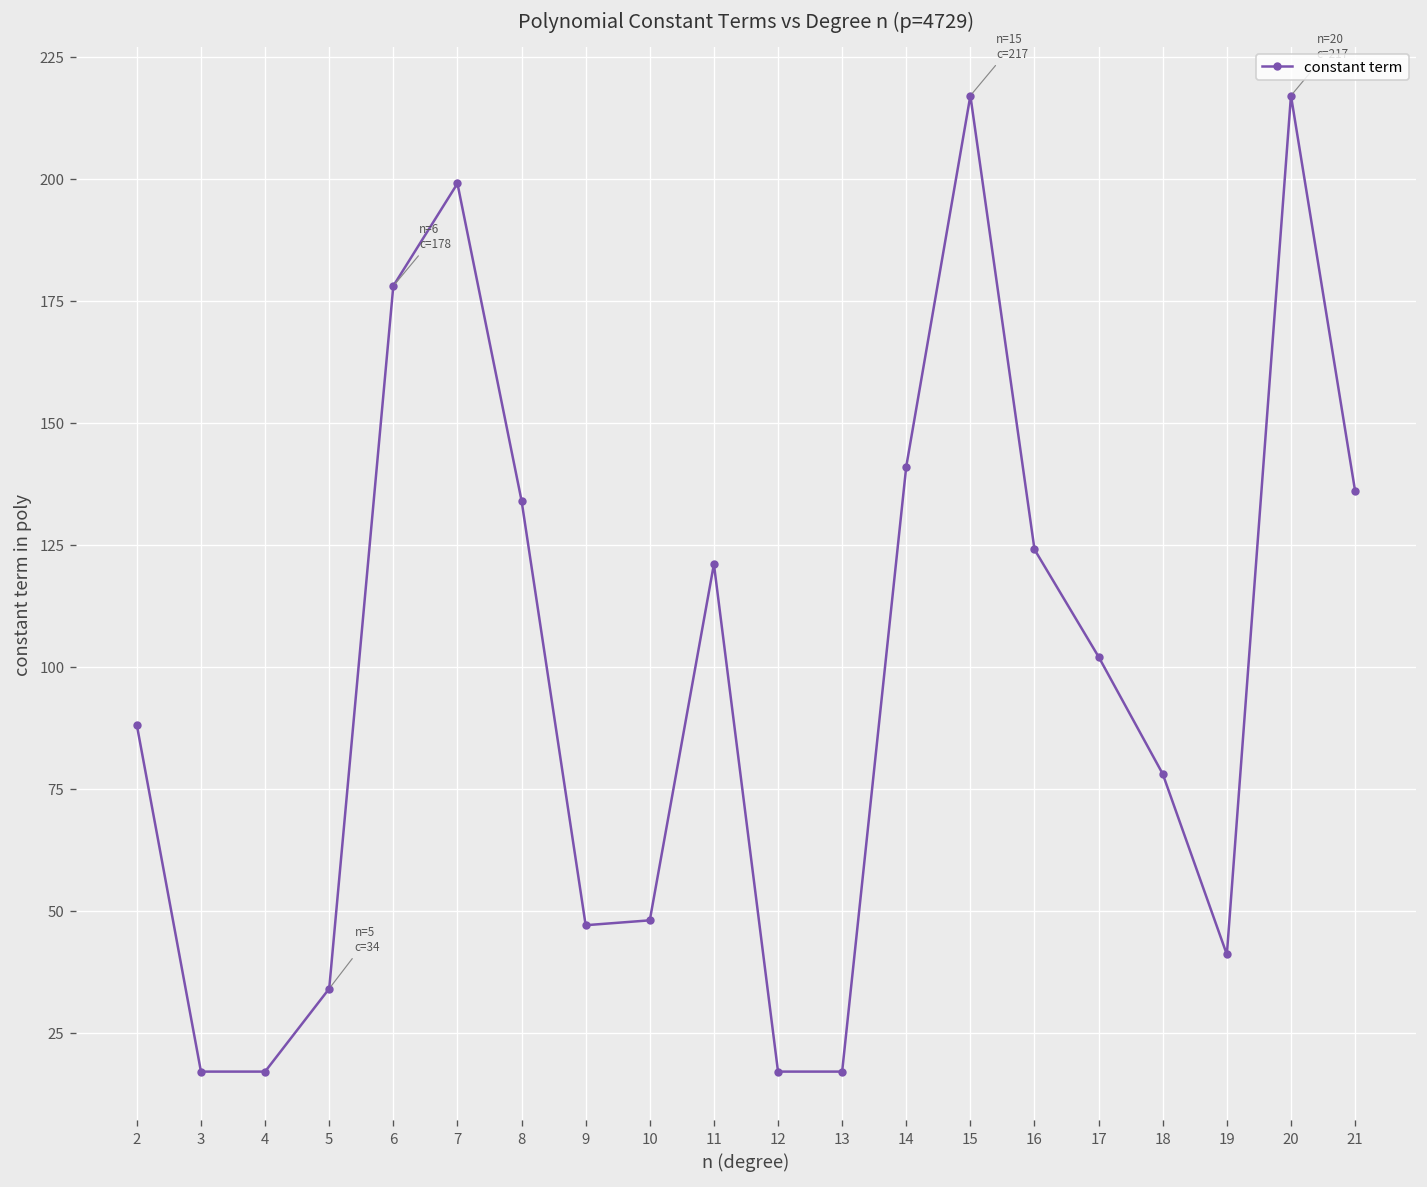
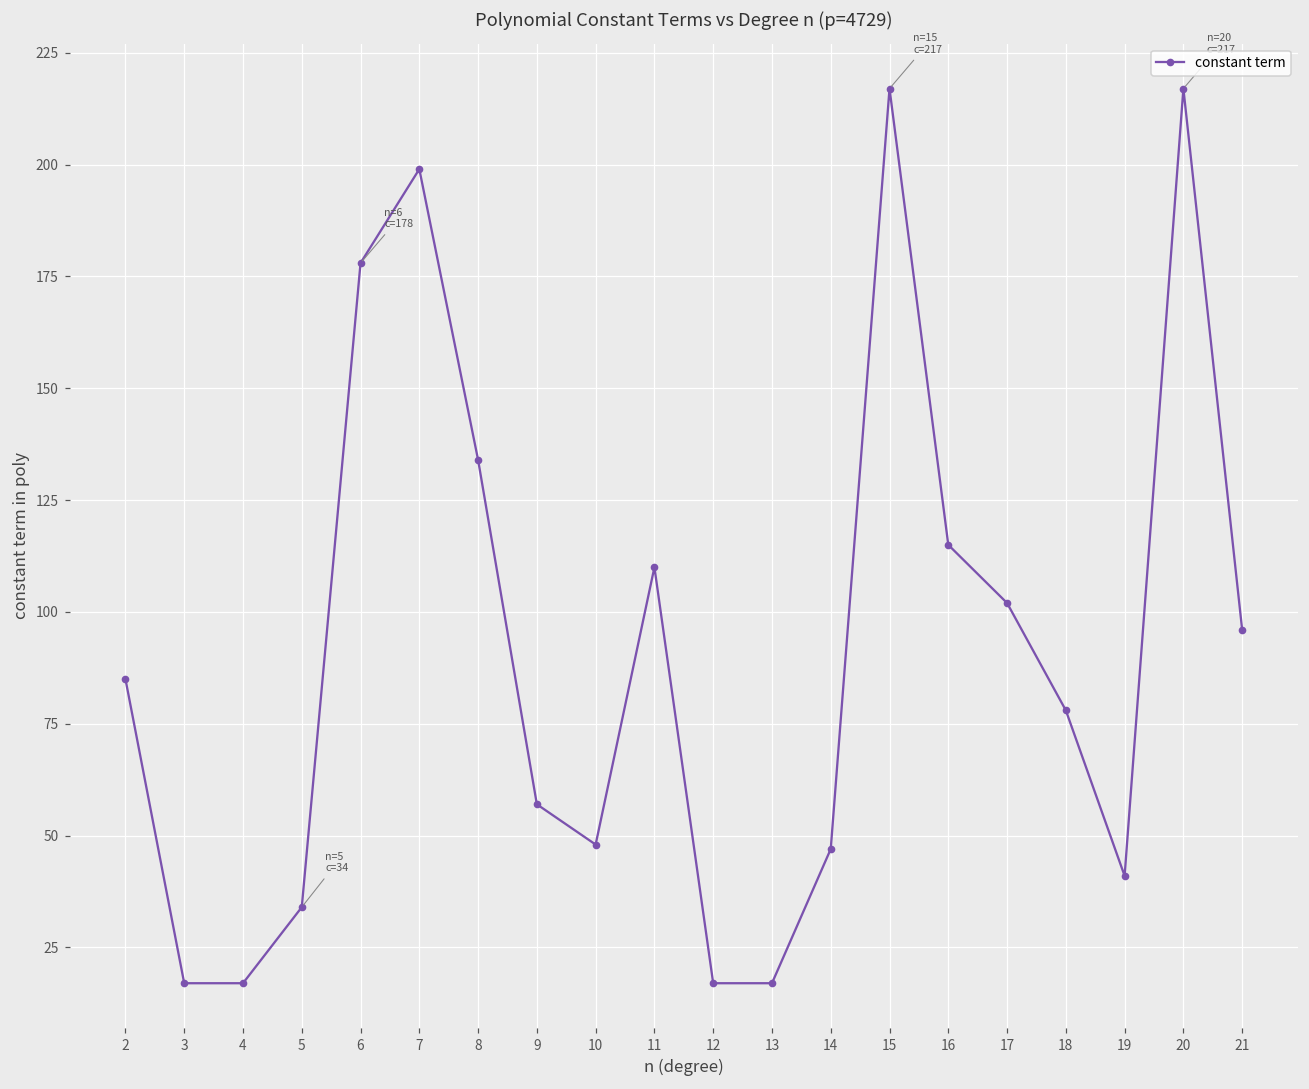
2: 88 -> 85
9: 47 -> 57
11: 121 -> 110
14: 141 -> 47
16: 124 -> 115
21: 136 -> 96
